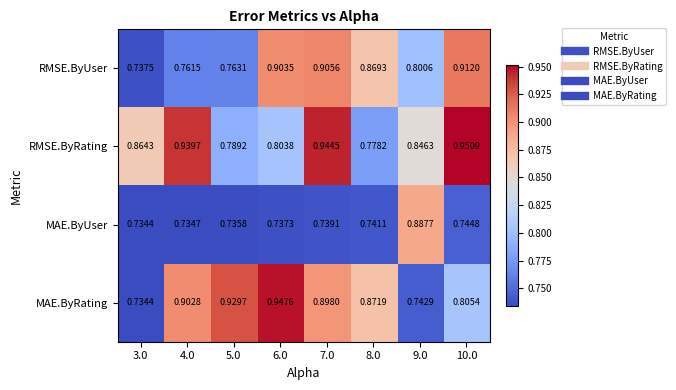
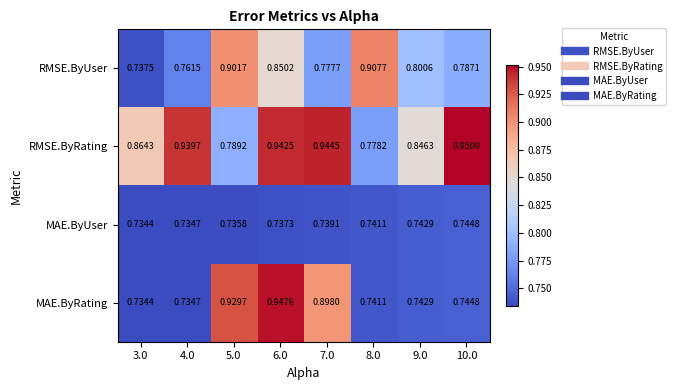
RMSE.ByUser, 5.0: 0.7631 -> 0.9017
RMSE.ByUser, 6.0: 0.9035 -> 0.8502
RMSE.ByUser, 7.0: 0.9056 -> 0.7777
RMSE.ByUser, 8.0: 0.8693 -> 0.9077
RMSE.ByUser, 10.0: 0.9120 -> 0.7871
RMSE.ByRating, 6.0: 0.8038 -> 0.9425
MAE.ByUser, 9.0: 0.8877 -> 0.7429
MAE.ByRating, 4.0: 0.9028 -> 0.7347
MAE.ByRating, 8.0: 0.8719 -> 0.7411
MAE.ByRating, 10.0: 0.8054 -> 0.7448
